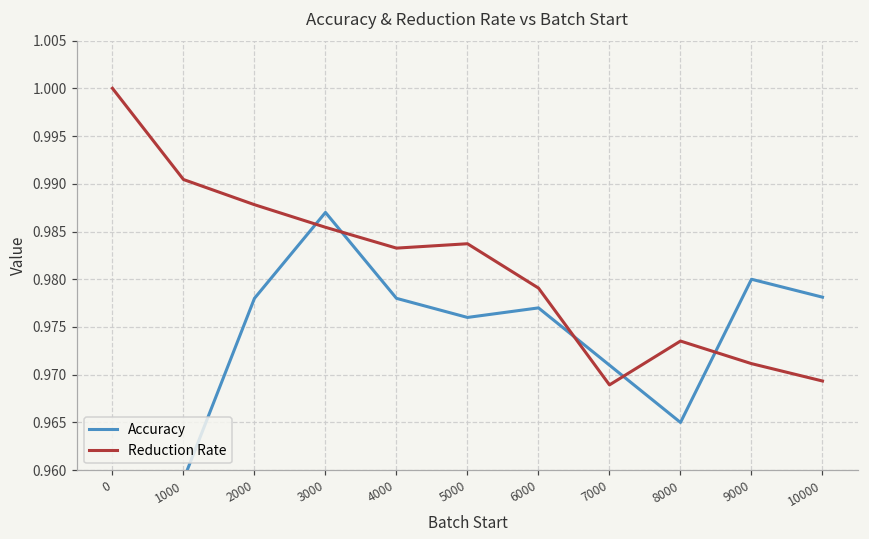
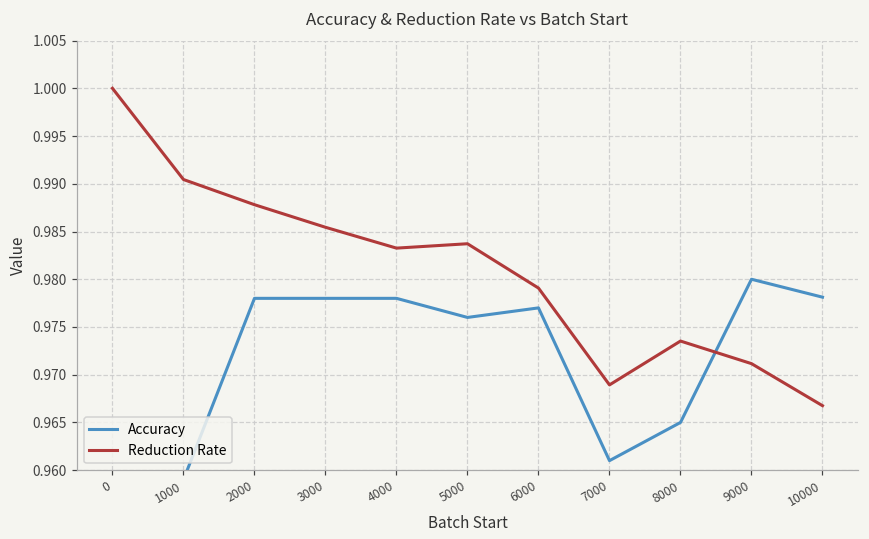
Accuracy, 3000: 0.987 -> 0.978
Accuracy, 7000: 0.971 -> 0.961
Reduction Rate, 10000: 0.969 -> 0.967
